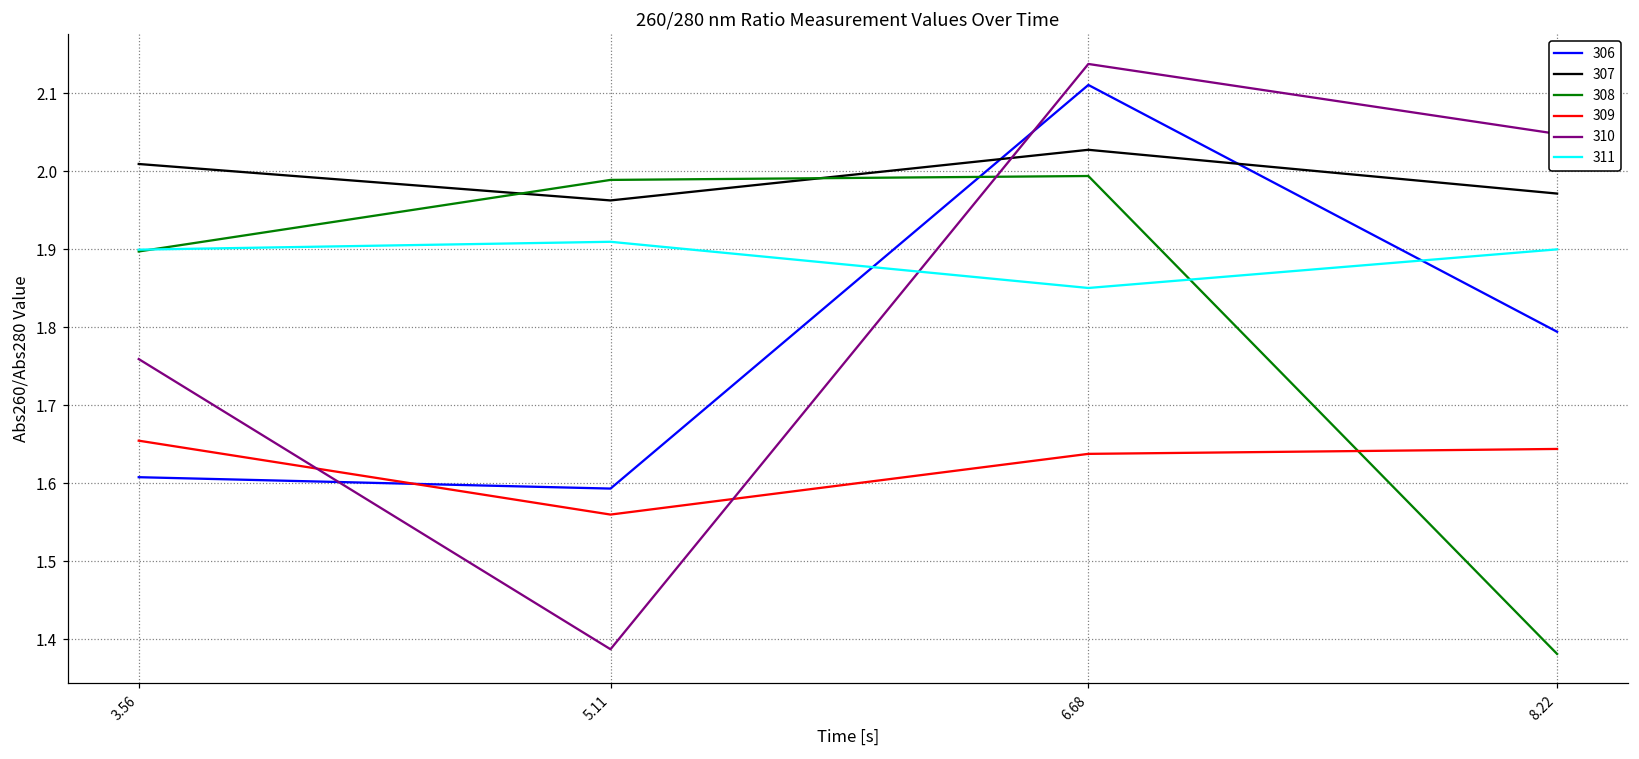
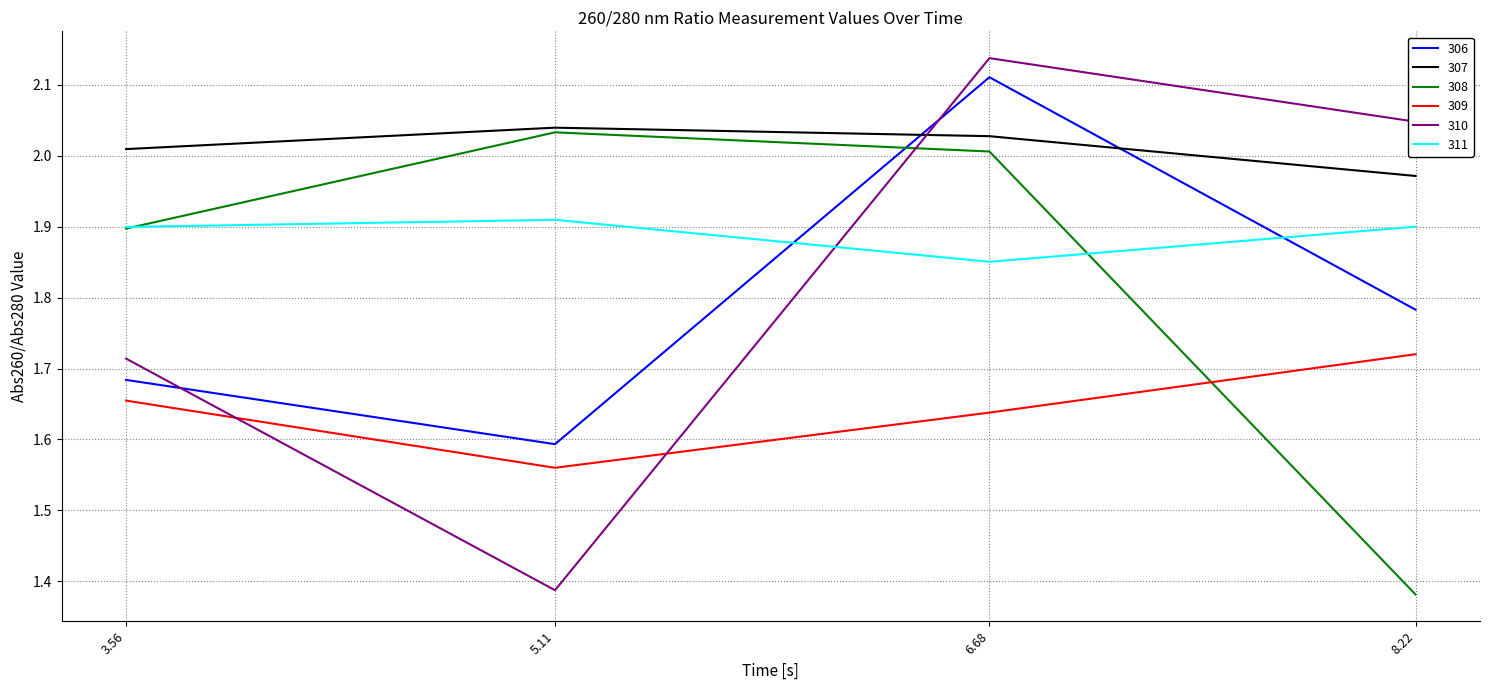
306, 3.56: 1.61 -> 1.68
310, 3.56: 1.76 -> 1.71
307, 5.11: 1.96 -> 2.04
308, 5.11: 1.99 -> 2.03
308, 6.68: 1.99 -> 2.01
306, 8.22: 1.79 -> 1.78
309, 8.22: 1.64 -> 1.72
